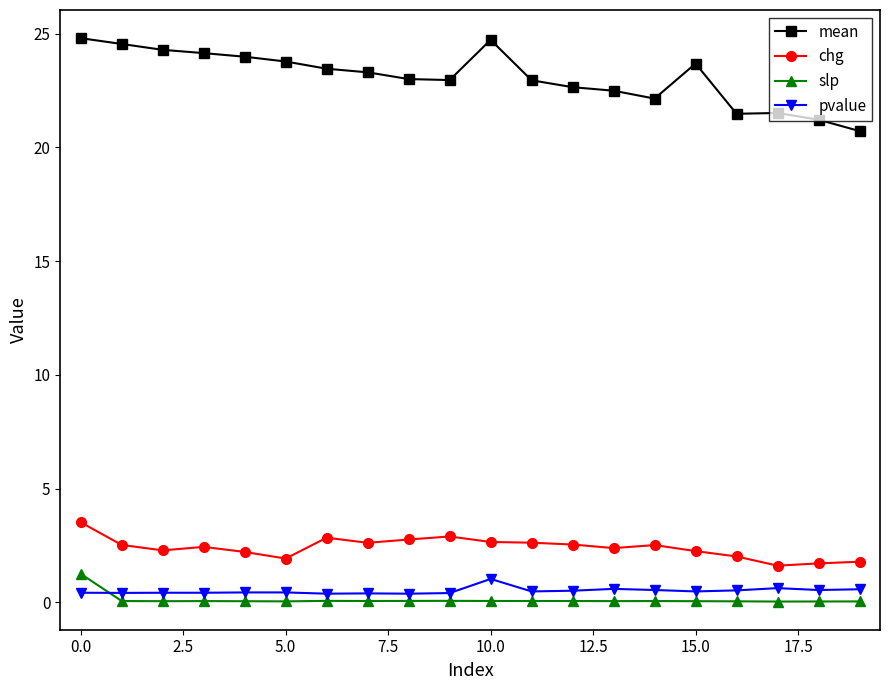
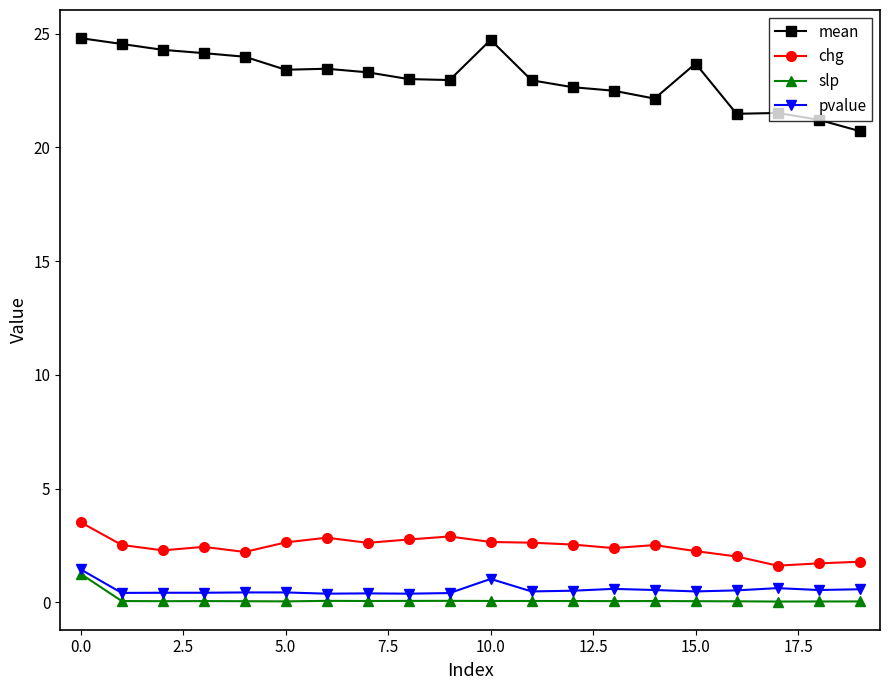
pvalue, 0.0: 0.4 -> 1.4
mean, 5.0: 23.8 -> 23.4
chg, 5.0: 1.9 -> 2.6
